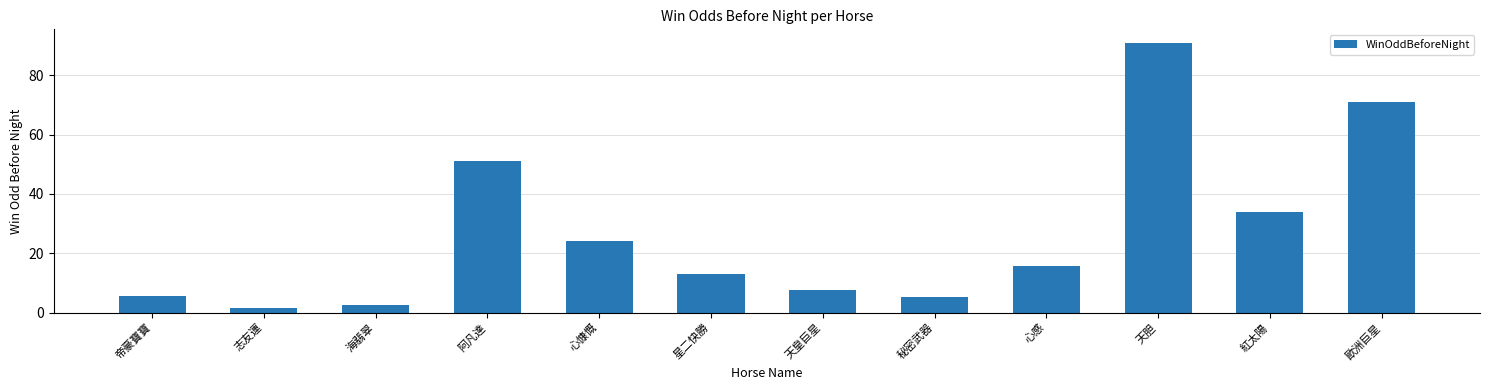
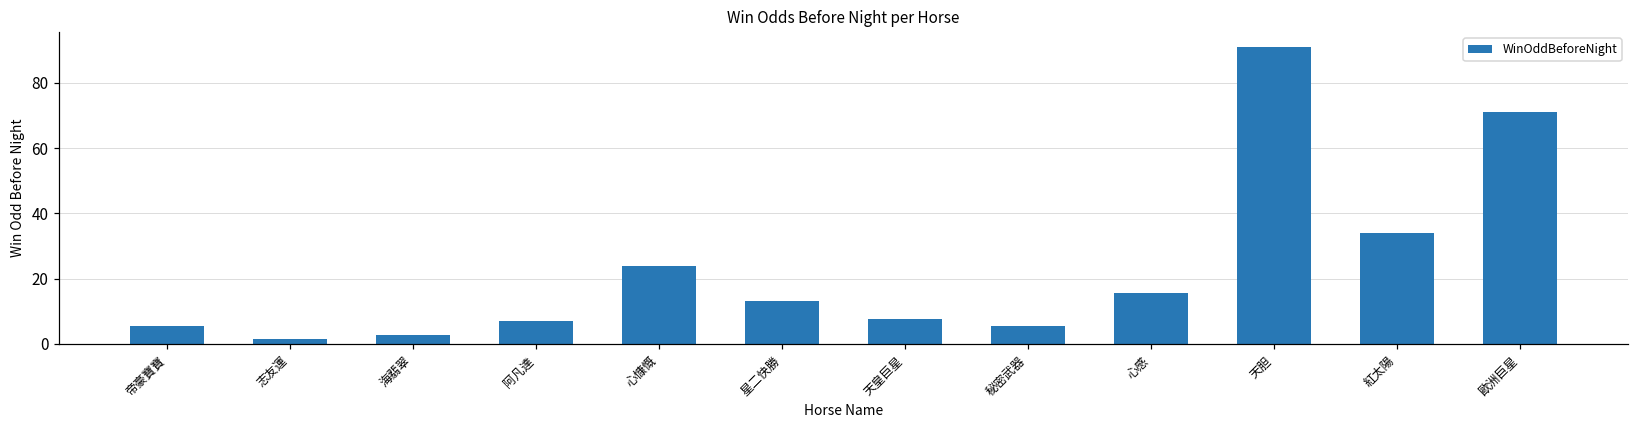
阿凡達: 51 -> 7
